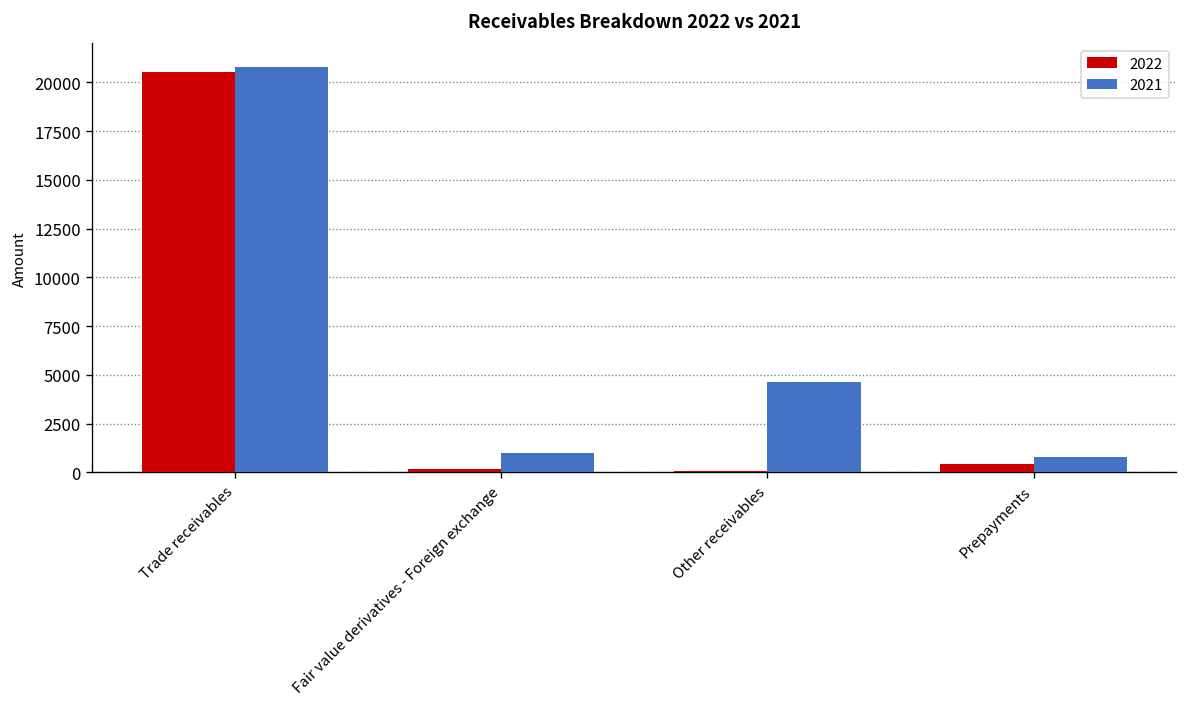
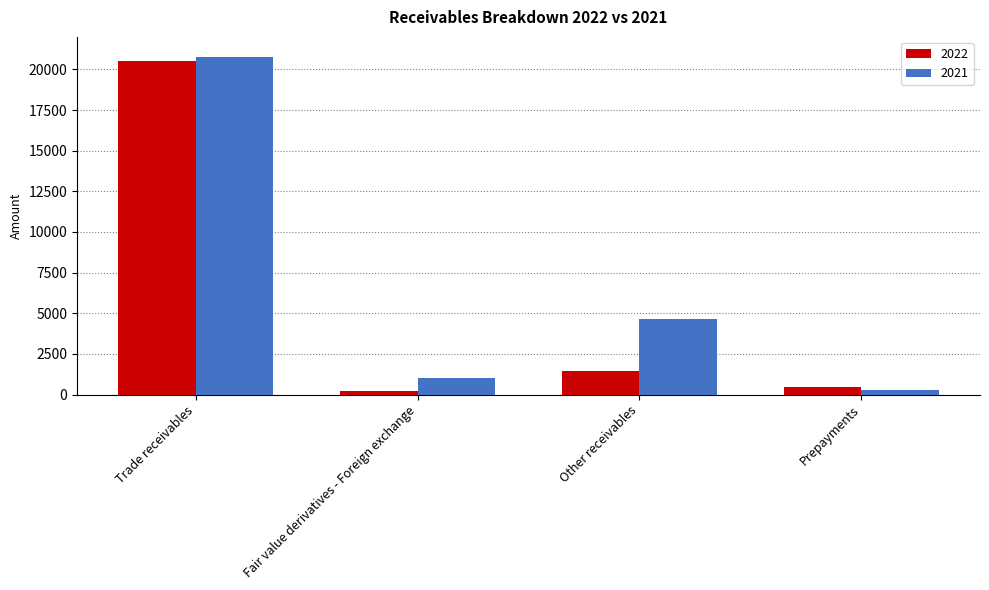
2022, Other receivables: 100 -> 1500
2021, Prepayments: 800 -> 300
